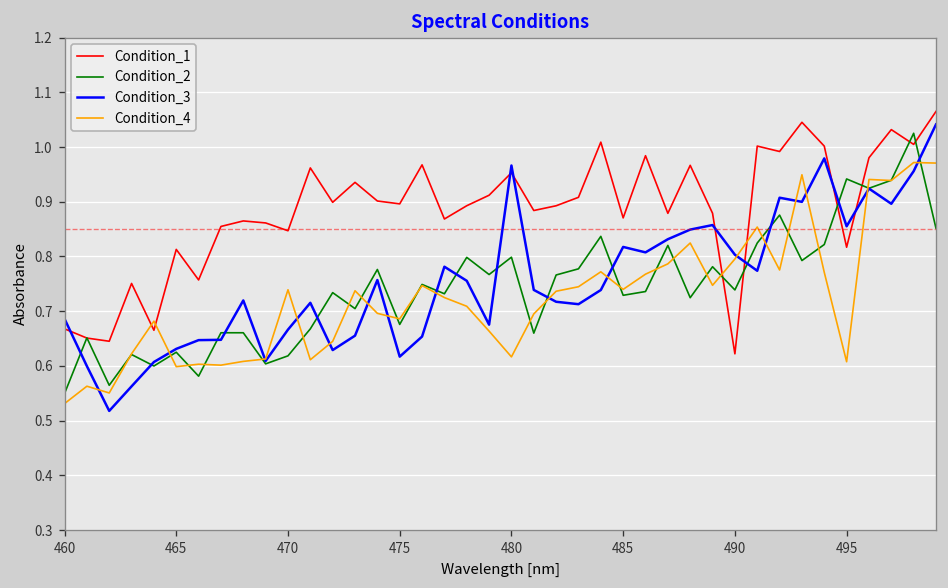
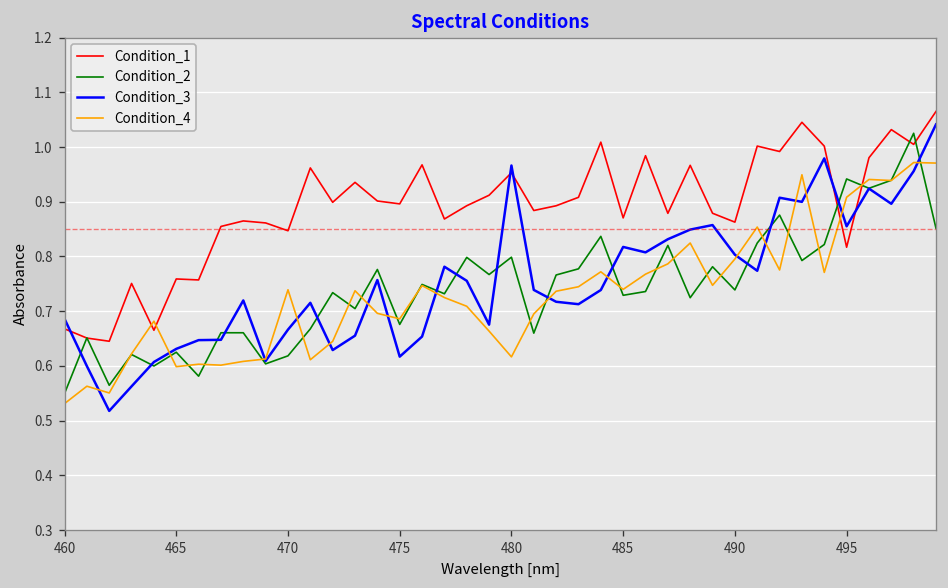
Condition_1, 465: 0.81 -> 0.76
Condition_1, 490: 0.62 -> 0.86
Condition_4, 495: 0.61 -> 0.91
